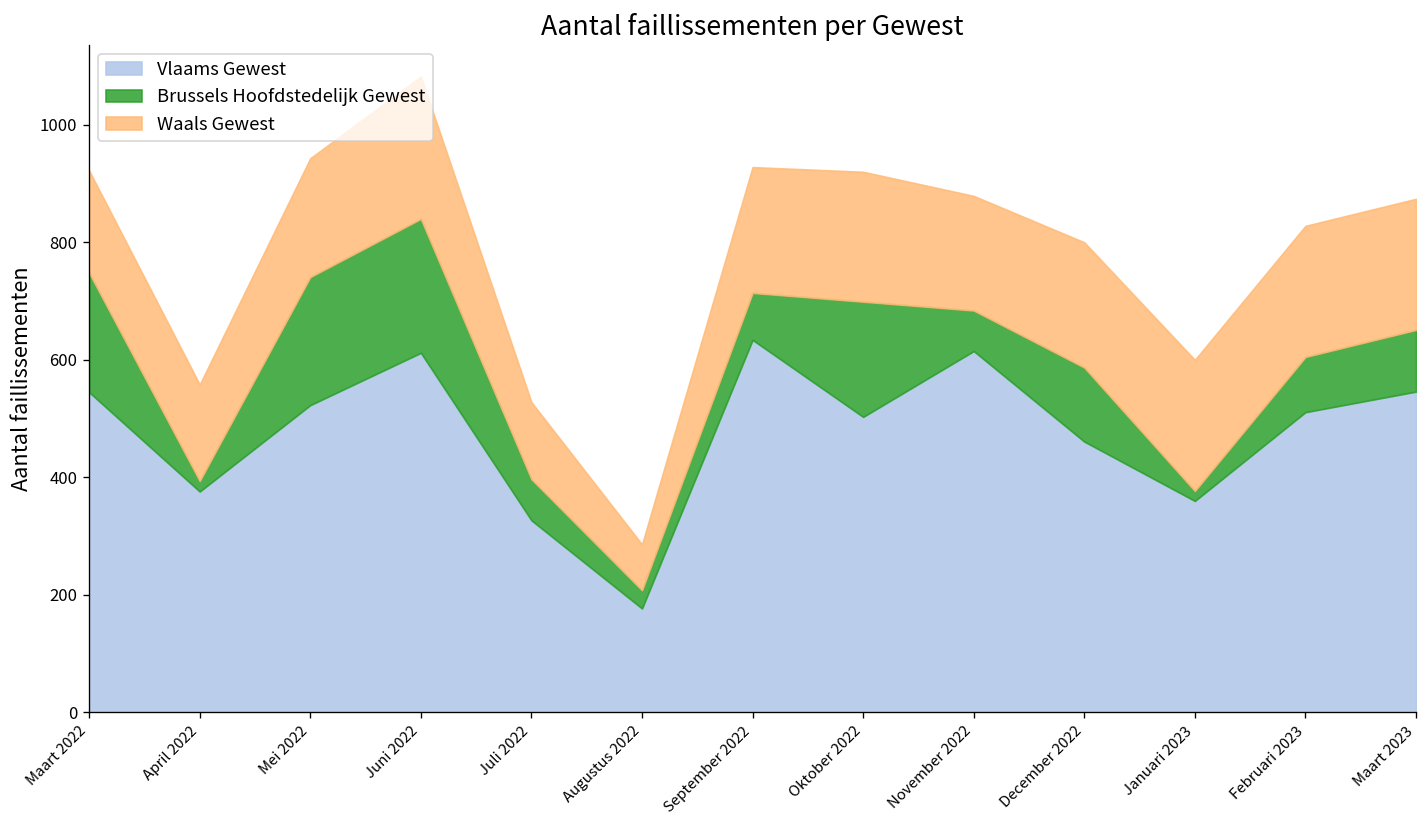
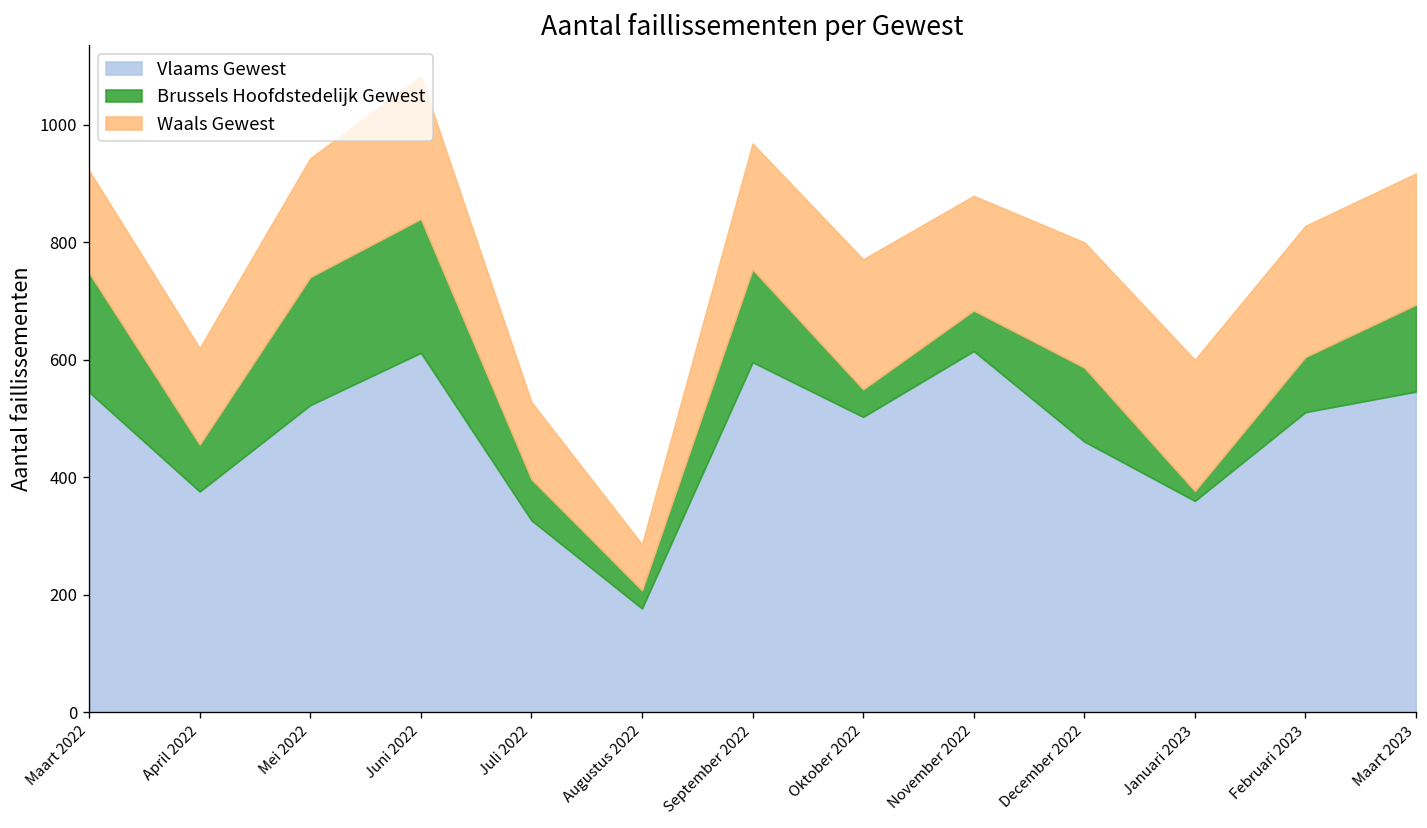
Brussels Hoofdstedelijk Gewest, April 2022: 20 -> 80
Vlaams Gewest, September 2022: 630 -> 600
Brussels Hoofdstedelijk Gewest, September 2022: 80 -> 160
Brussels Hoofdstedelijk Gewest, Oktober 2022: 200 -> 50
Brussels Hoofdstedelijk Gewest, Maart 2023: 110 -> 150
